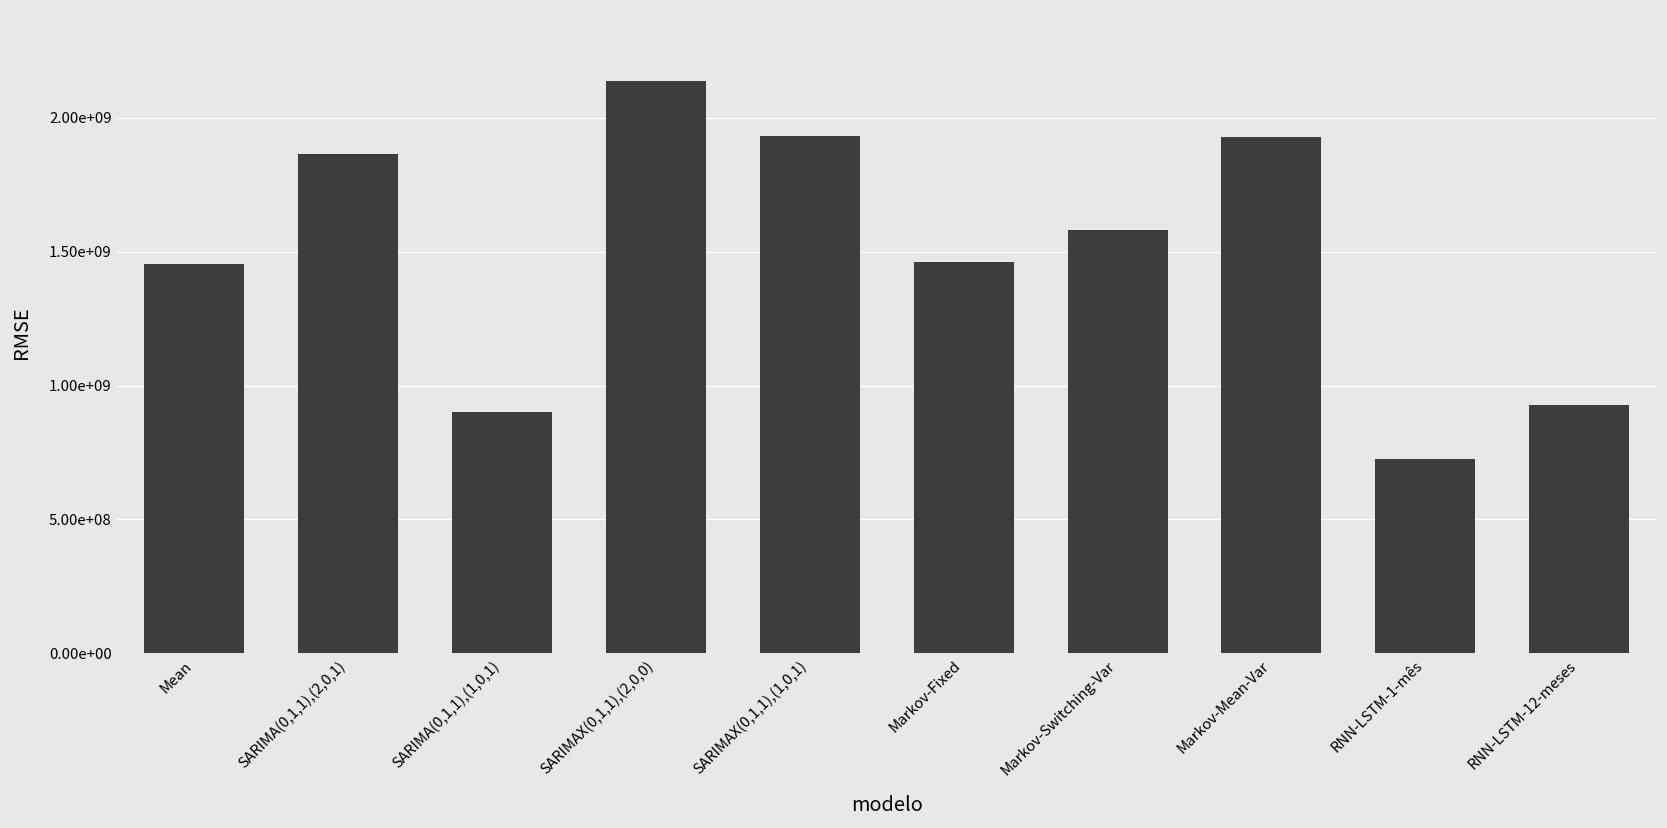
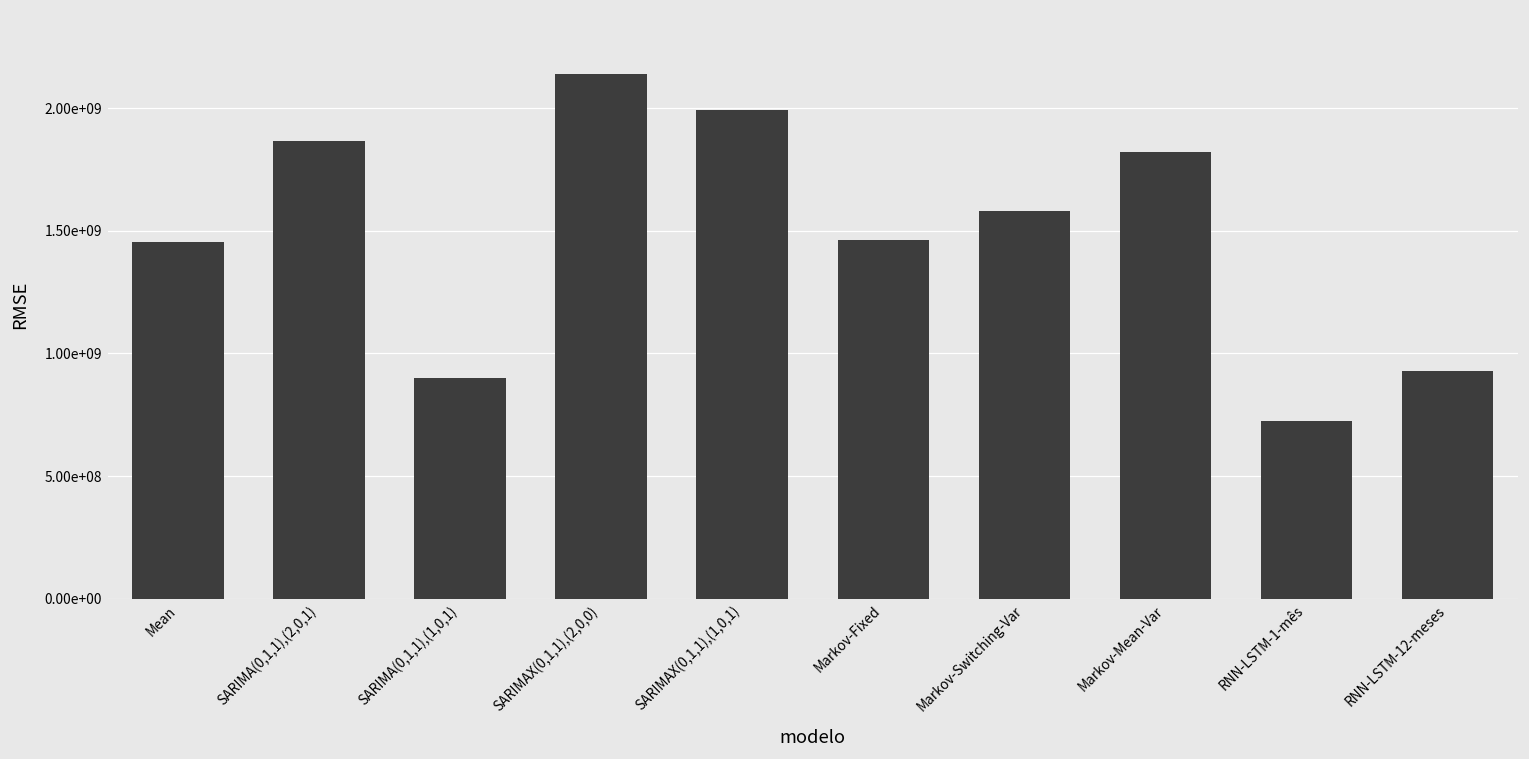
SARIMAX(0,1,1),(1,0,1): 1930000000 -> 1990000000
Markov-Mean-Var: 1930000000 -> 1820000000
